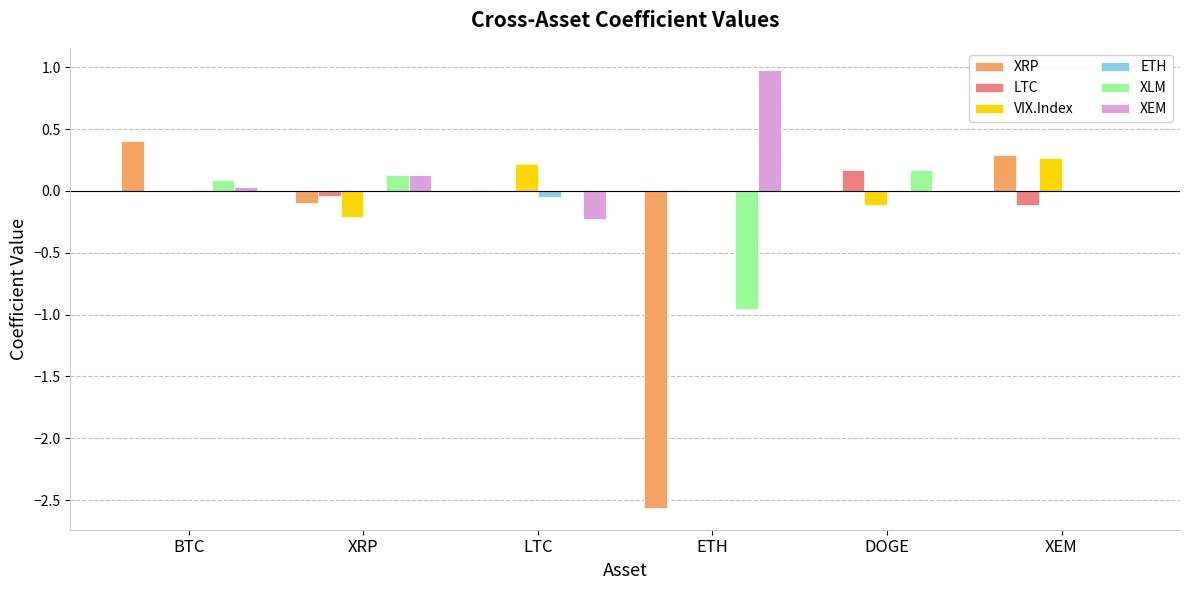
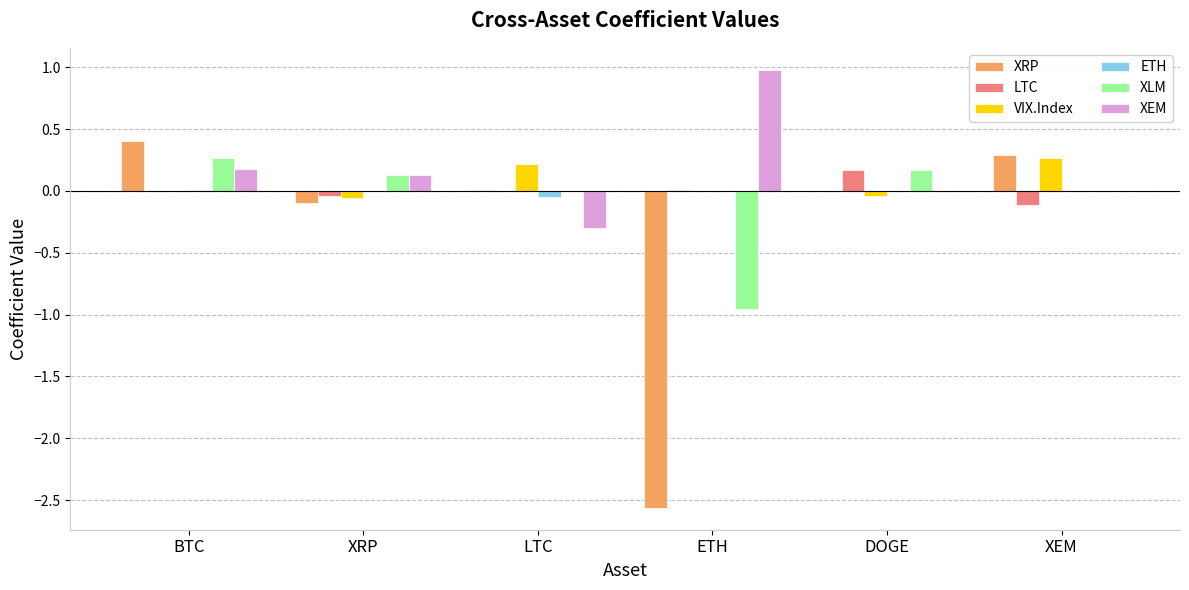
XLM, BTC: 0.08 -> 0.27
XEM, BTC: 0.03 -> 0.18
VIX.Index, XRP: -0.21 -> -0.06
XEM, LTC: -0.23 -> -0.30
VIX.Index, DOGE: -0.11 -> -0.04
